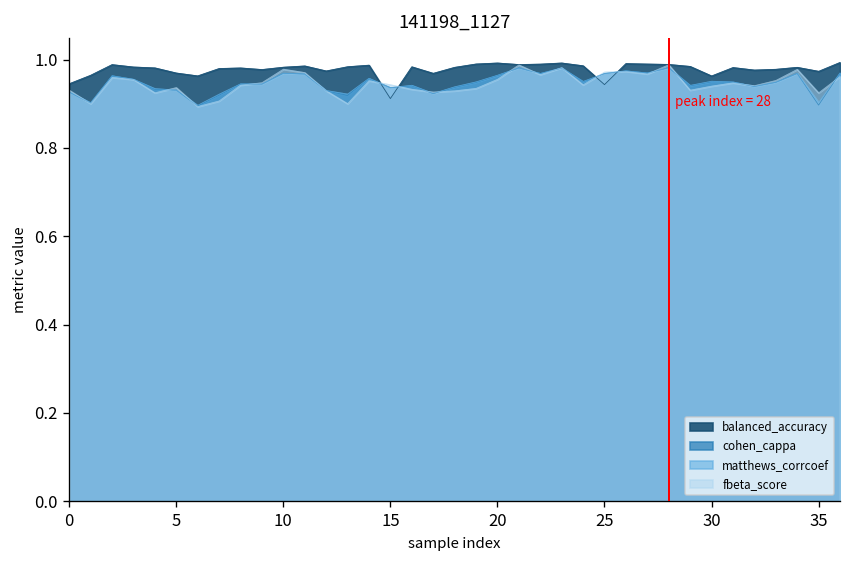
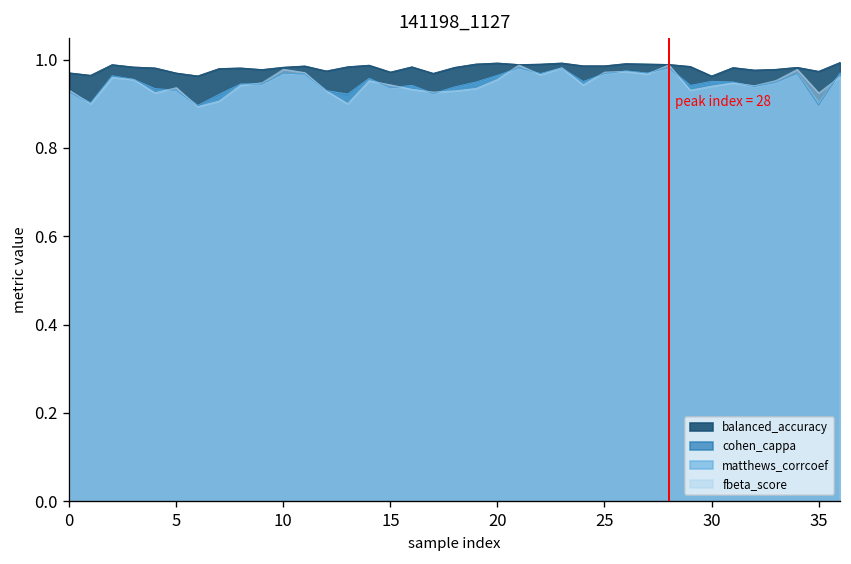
balanced_accuracy, 0: 0.95 -> 0.97
balanced_accuracy, 15: 0.91 -> 0.97
balanced_accuracy, 25: 0.94 -> 0.99
